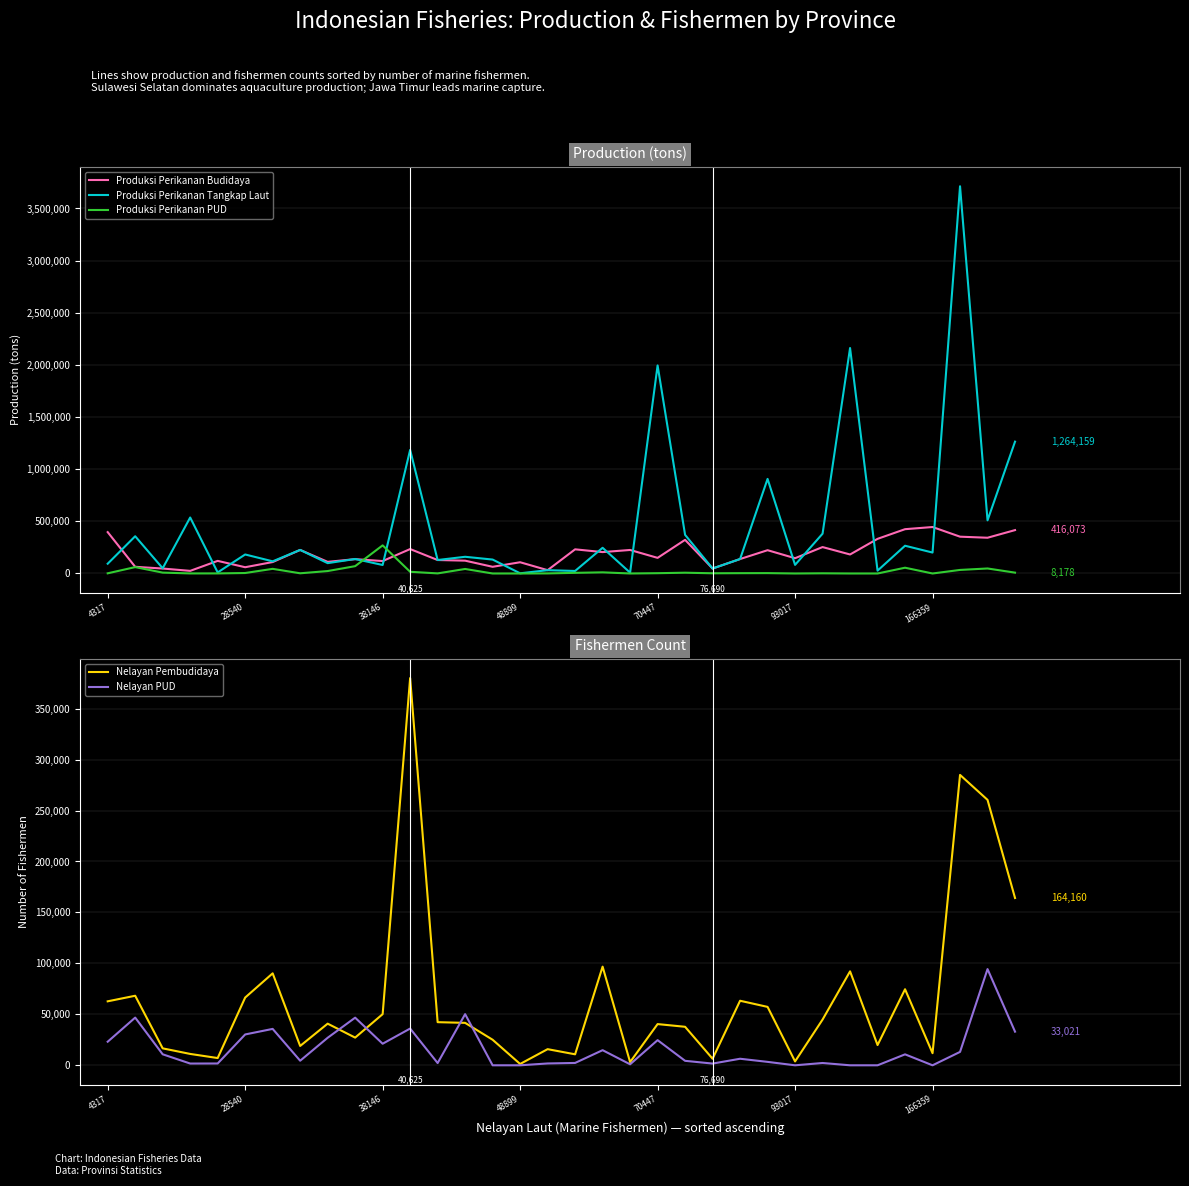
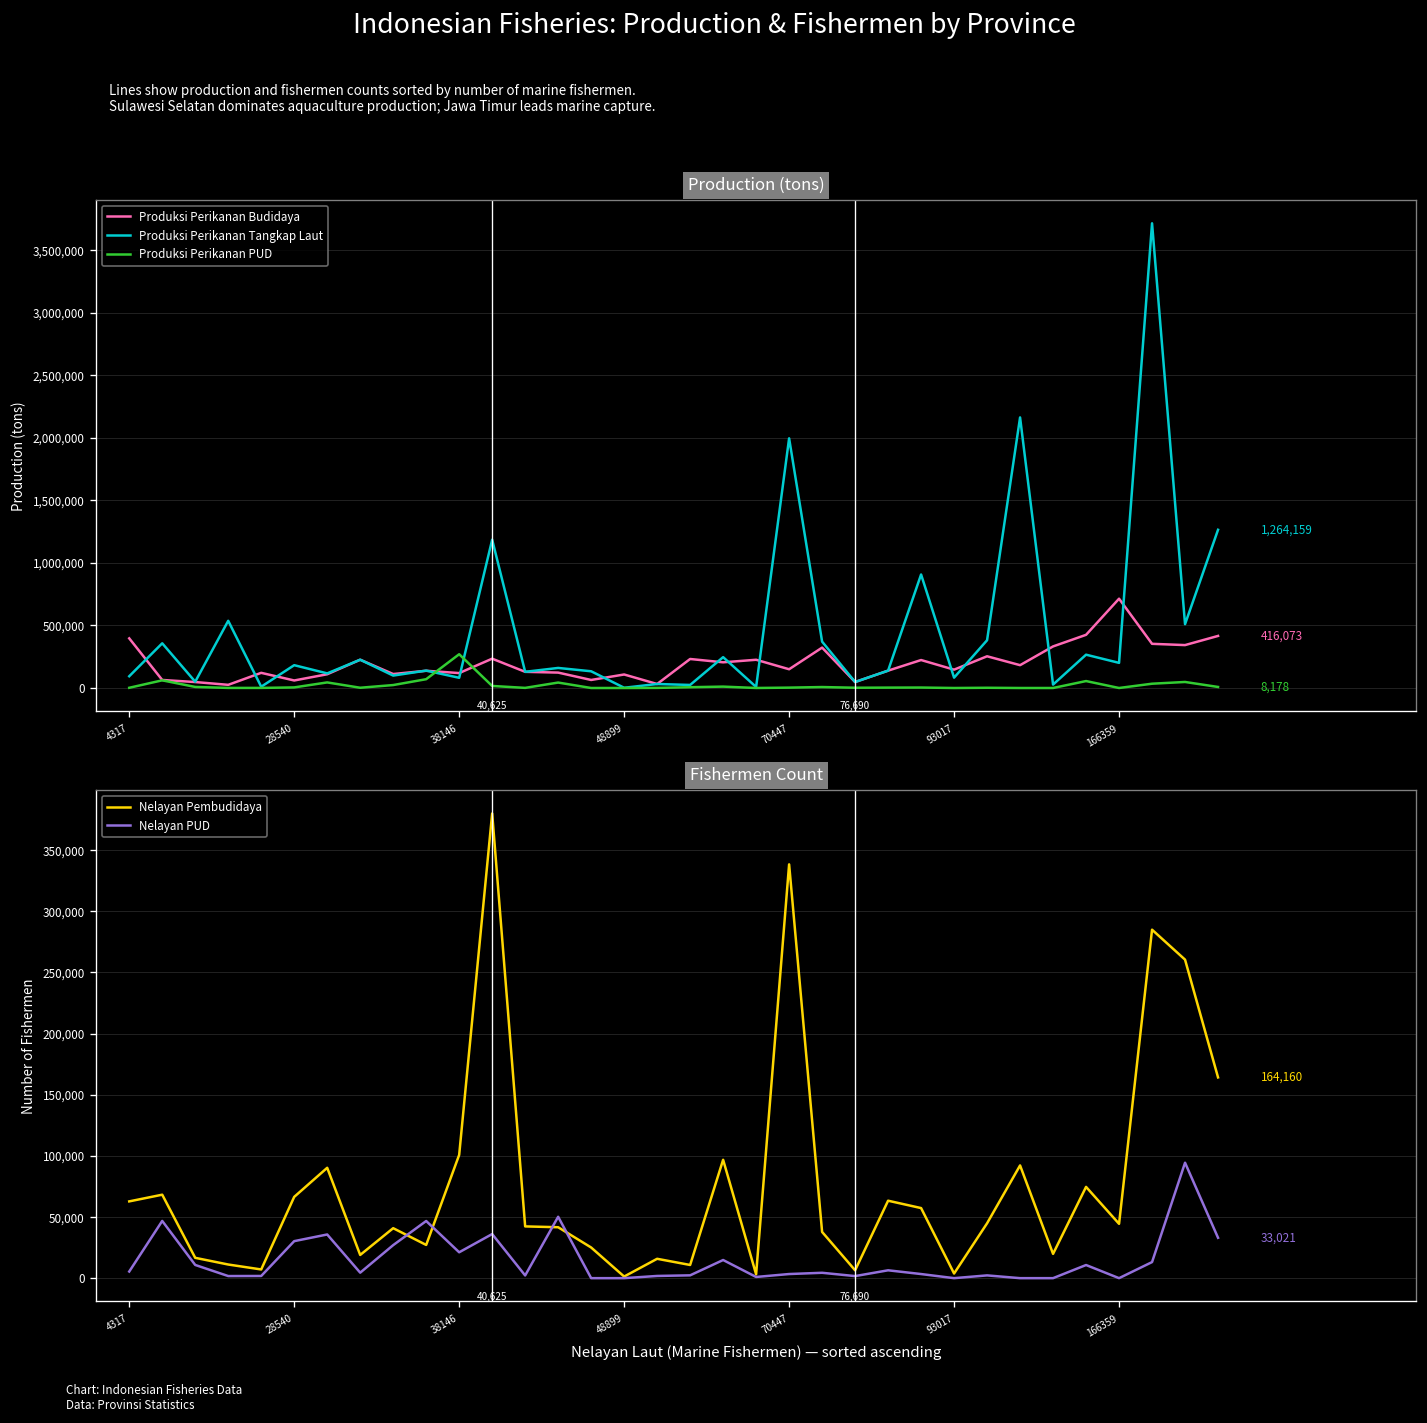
Production (tons), Produksi Perikanan Budidaya, 166359: 450,000 -> 710,000
Fishermen Count, Nelayan PUD, 4317: 23,000 -> 5,000
Fishermen Count, Nelayan Pembudidaya, 38146: 50,000 -> 101,000
Fishermen Count, Nelayan Pembudidaya, 70447: 40,000 -> 338,000
Fishermen Count, Nelayan PUD, 70447: 25,000 -> 3,000
Fishermen Count, Nelayan Pembudidaya, 166359: 12,000 -> 44,000
